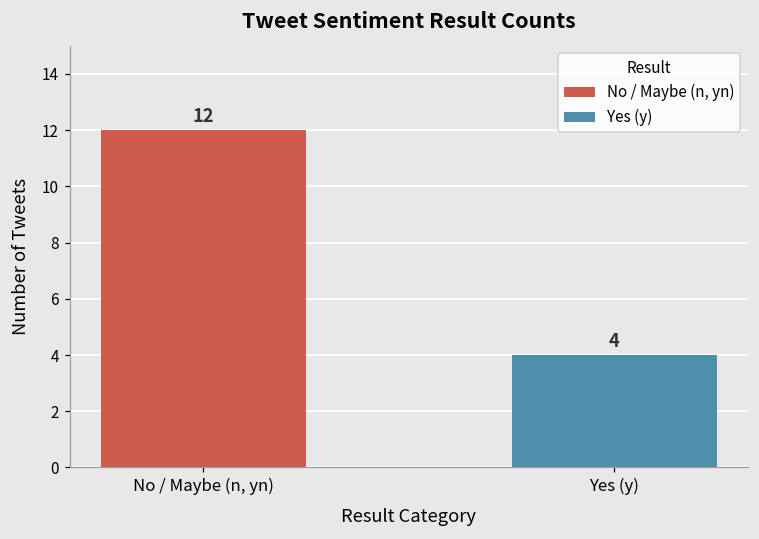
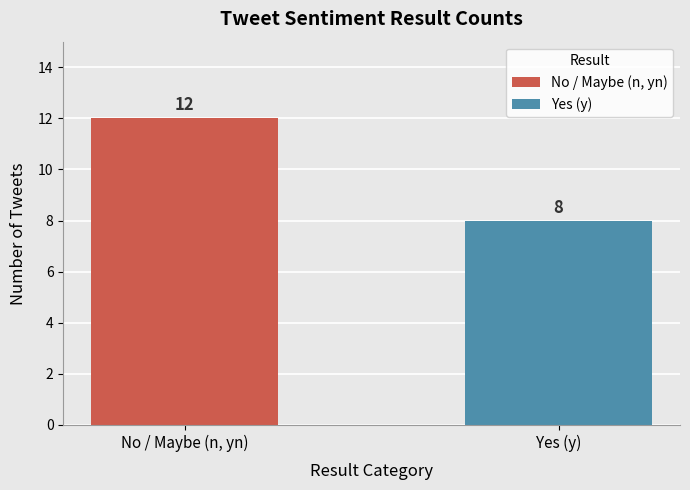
Yes (y): 4 -> 8
